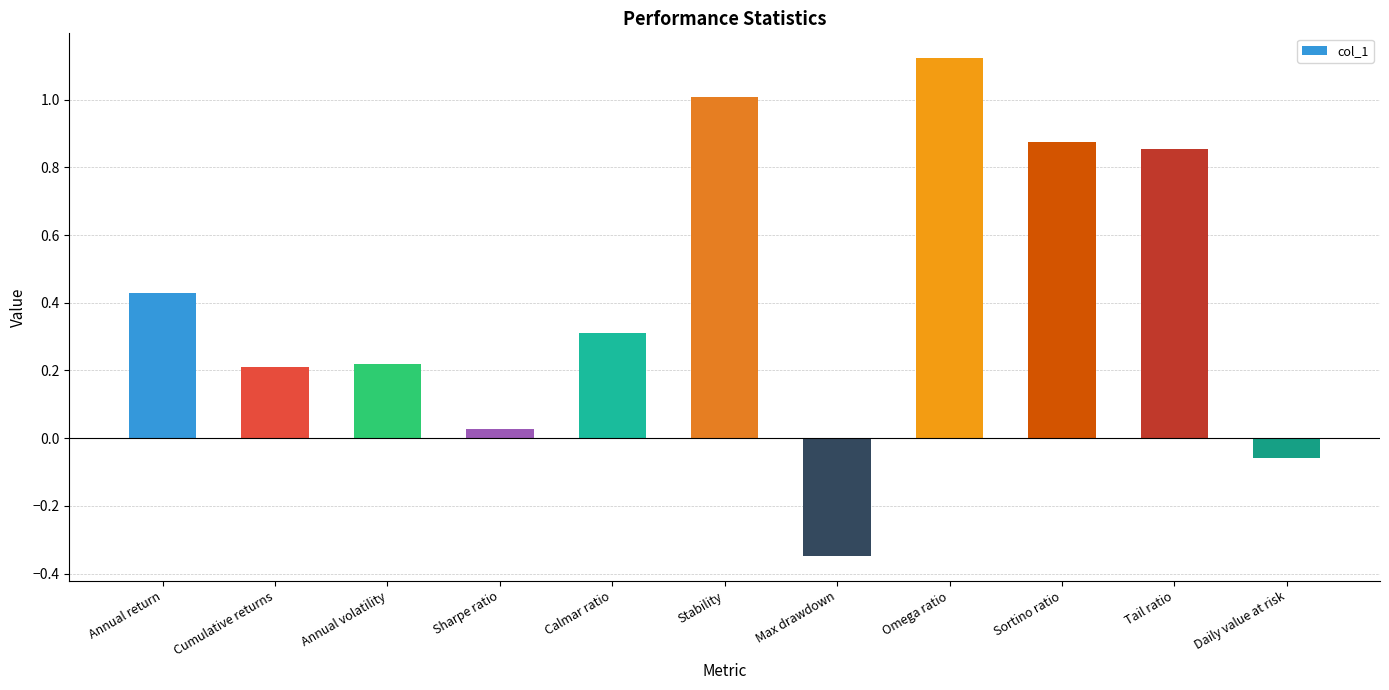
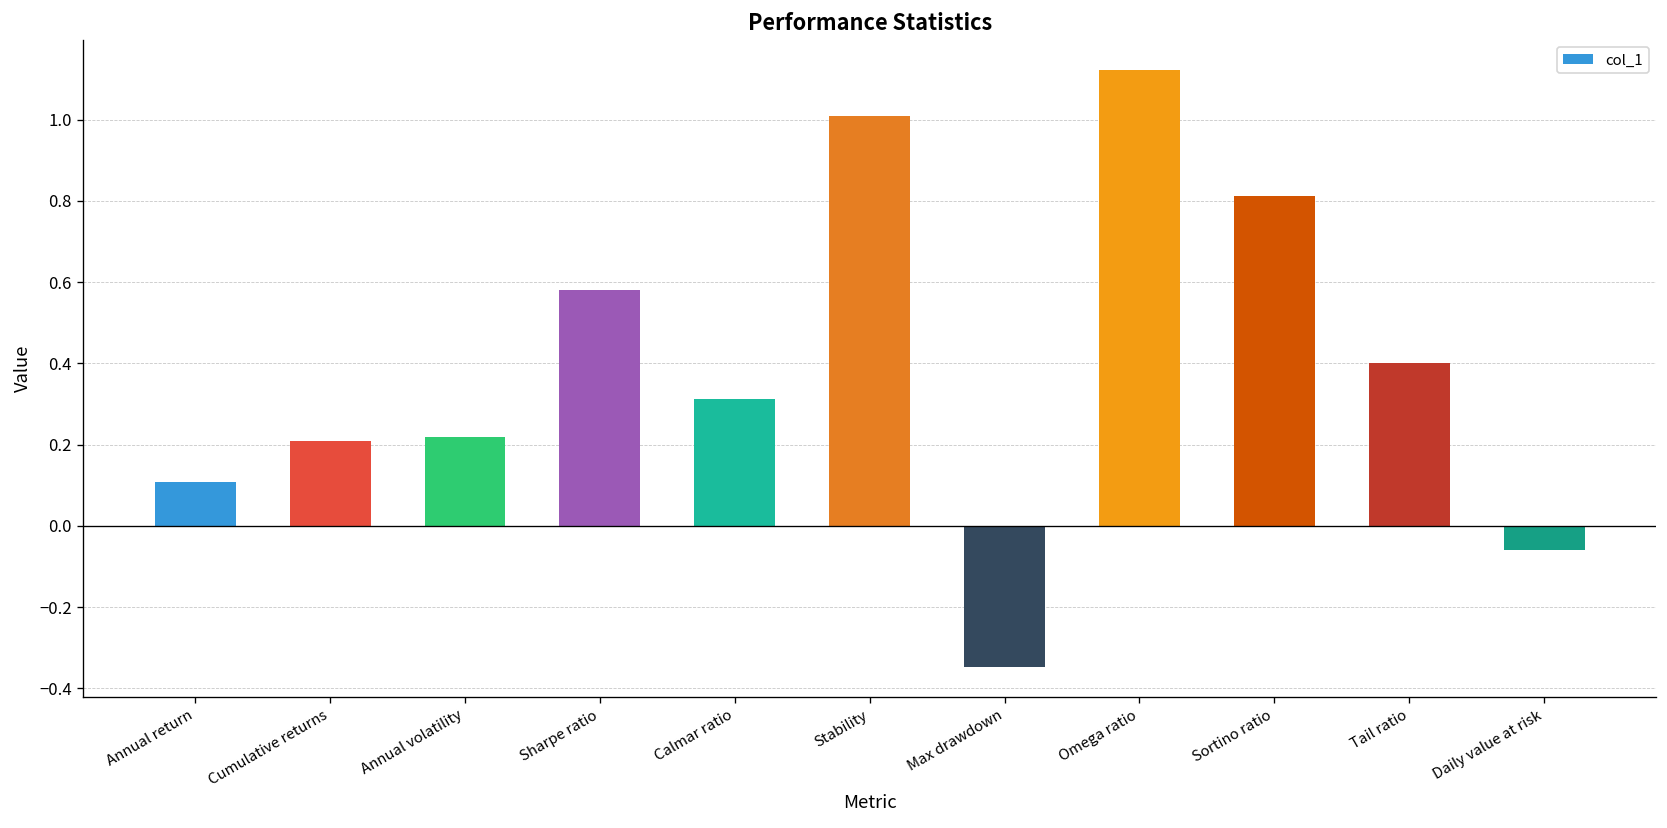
Annual return: 0.43 -> 0.11
Sharpe ratio: 0.03 -> 0.58
Sortino ratio: 0.87 -> 0.81
Tail ratio: 0.85 -> 0.40
